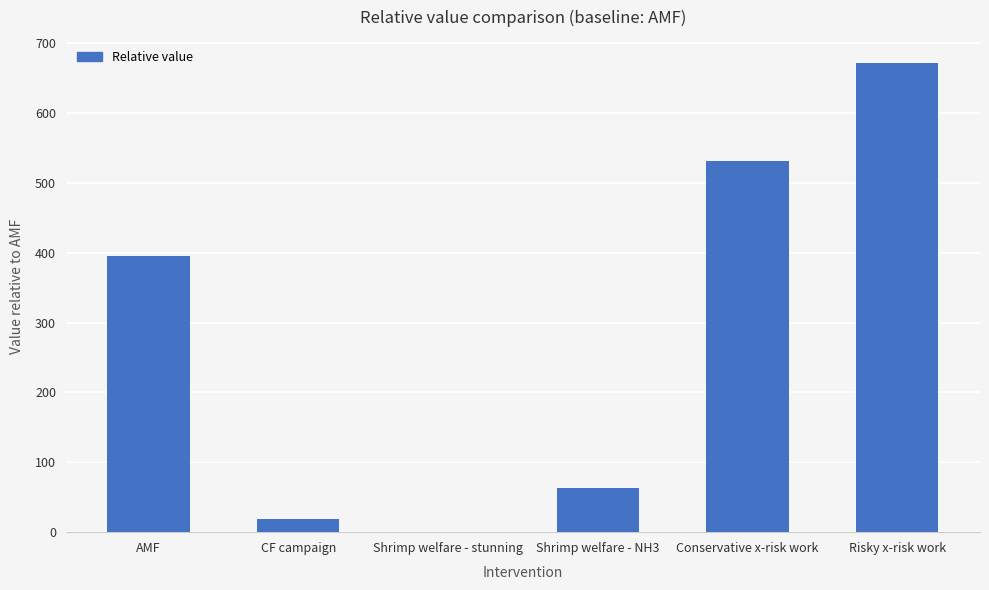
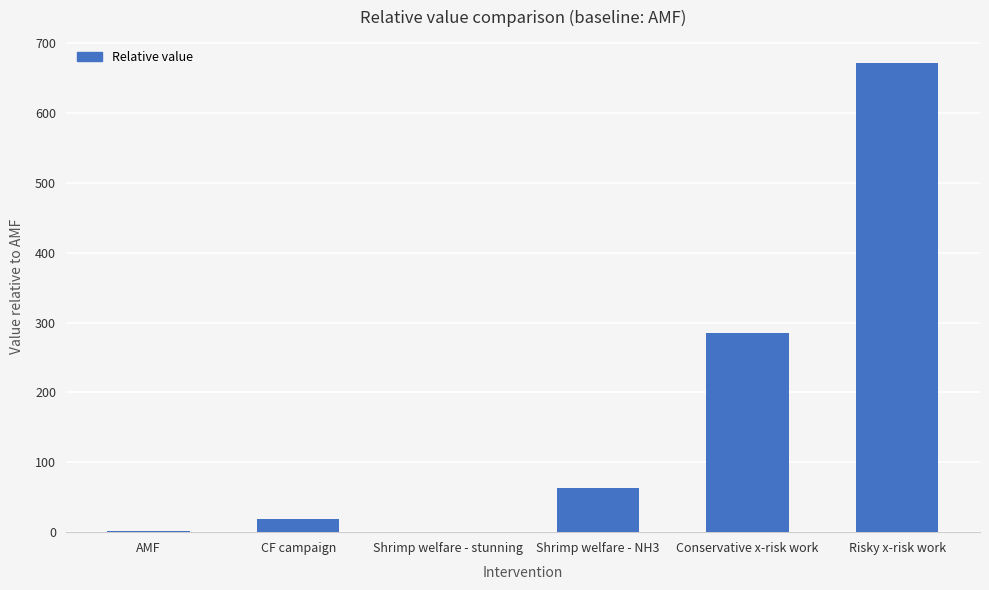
AMF: 400 -> 0
Conservative x-risk work: 530 -> 290
